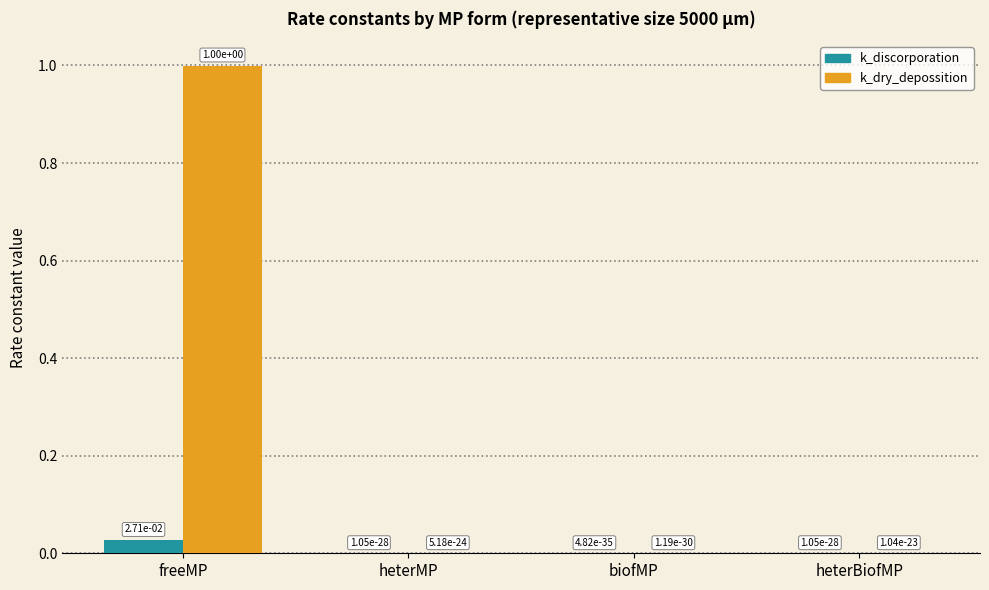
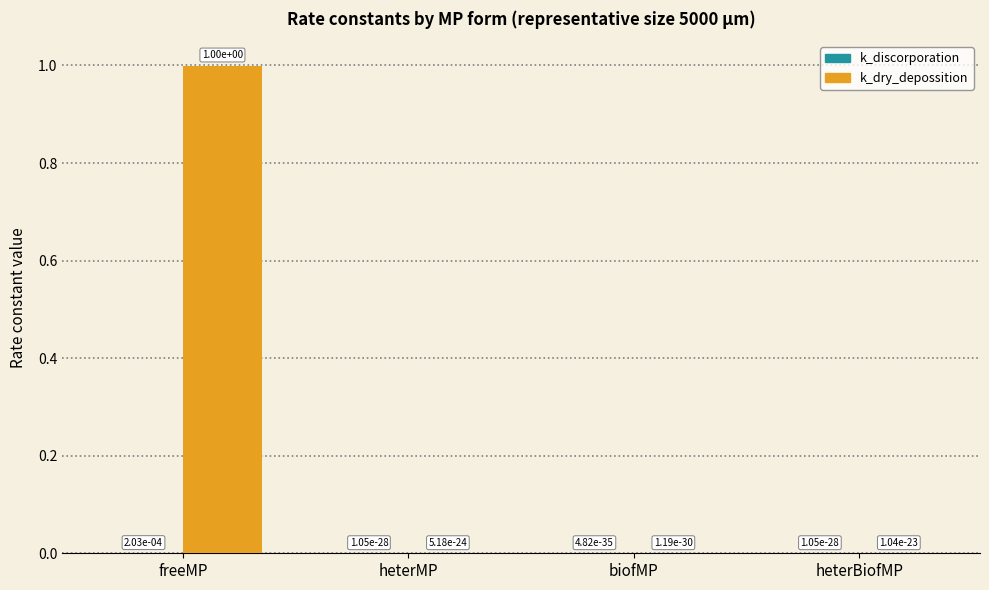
k_discorporation, freeMP: 2.71e-02 -> 2.03e-04
